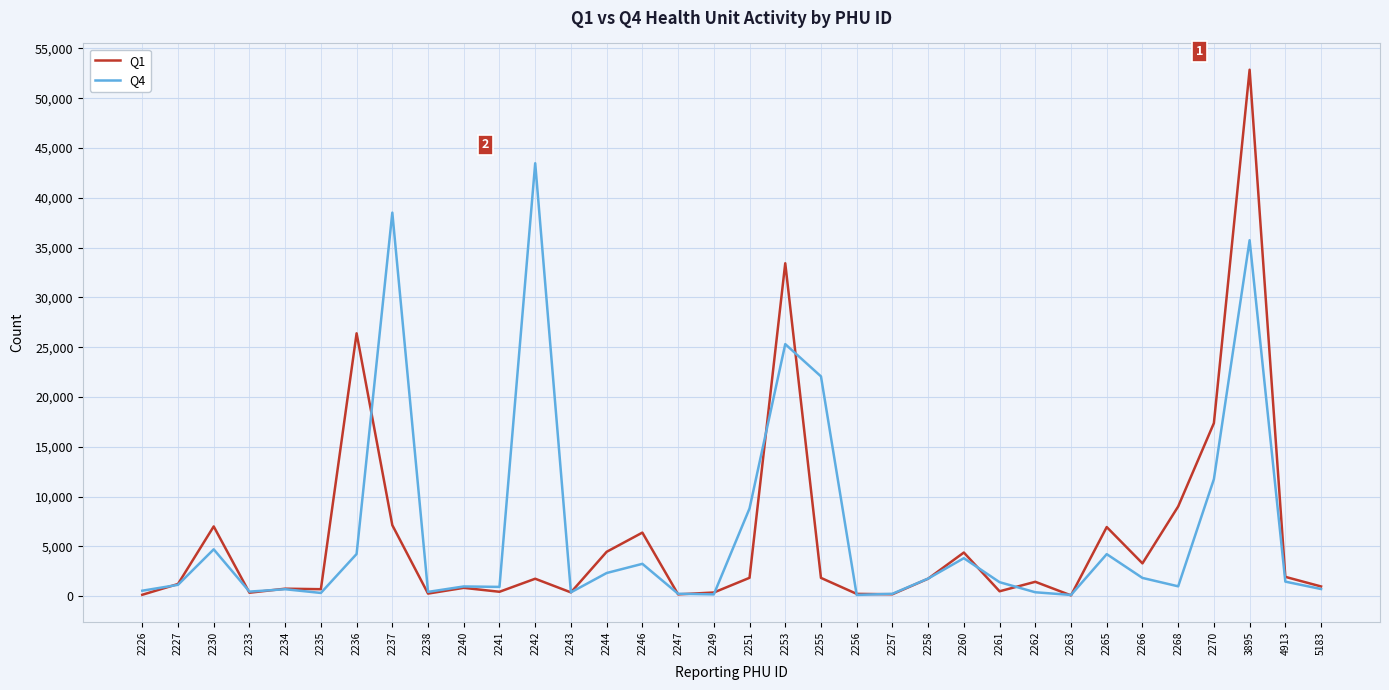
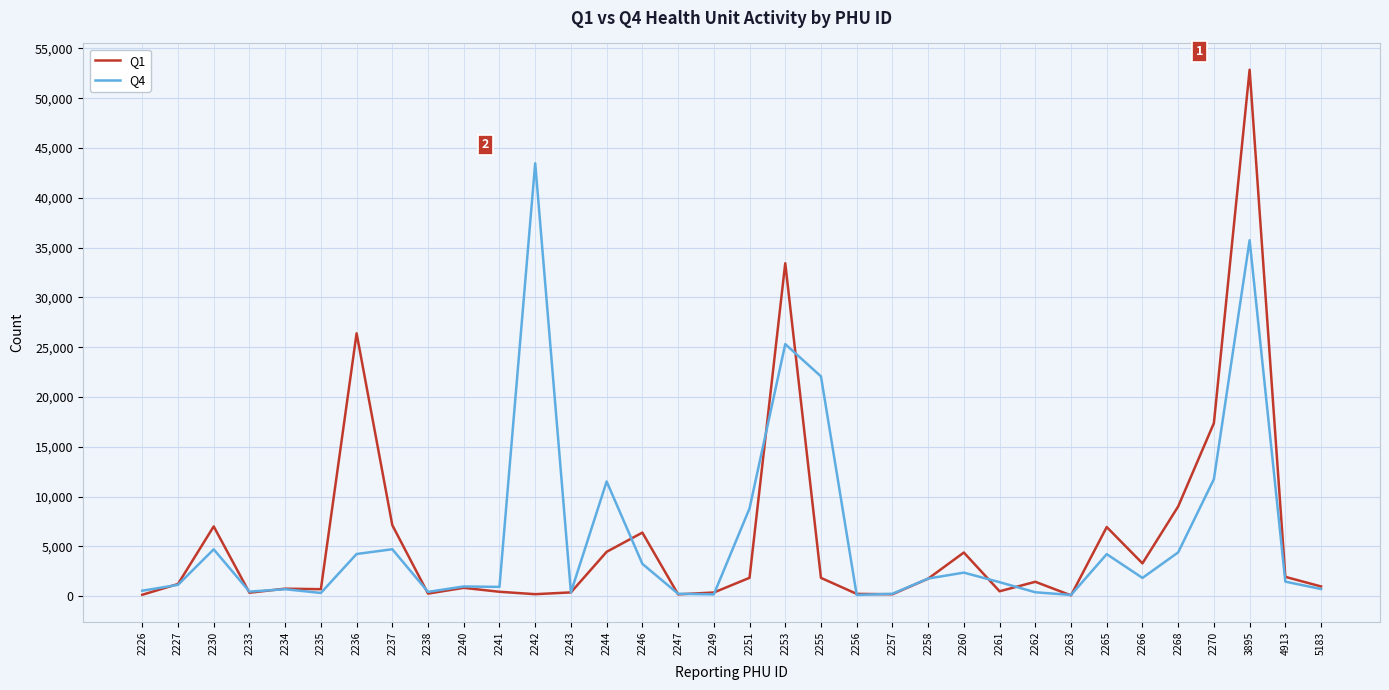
Q4, 2237: 39,000 -> 5,000
Q1, 2242: 2,000 -> 0
Q4, 2244: 2,000 -> 12,000
Q4, 2260: 4,000 -> 2,000
Q4, 2268: 1,000 -> 4,000
